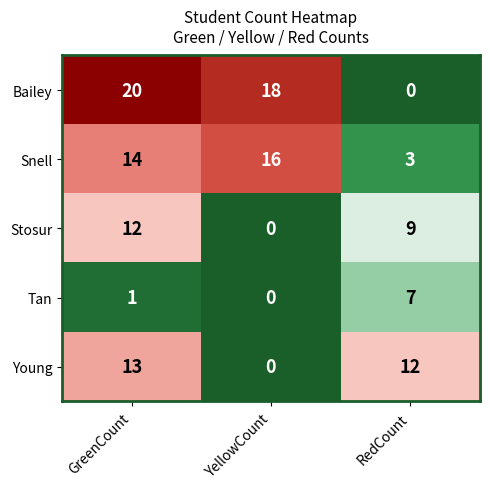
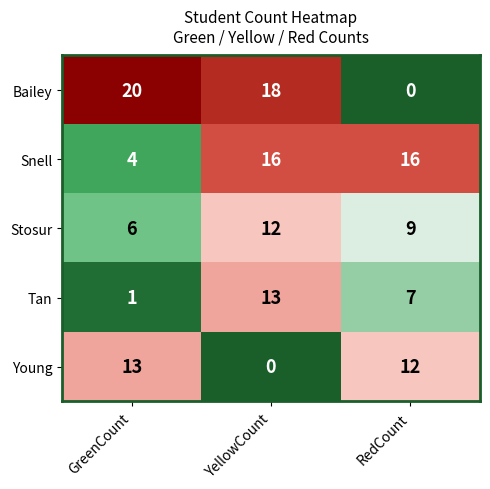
Snell, GreenCount: 14 -> 4
Snell, RedCount: 3 -> 16
Stosur, GreenCount: 12 -> 6
Stosur, YellowCount: 0 -> 12
Tan, YellowCount: 0 -> 13
